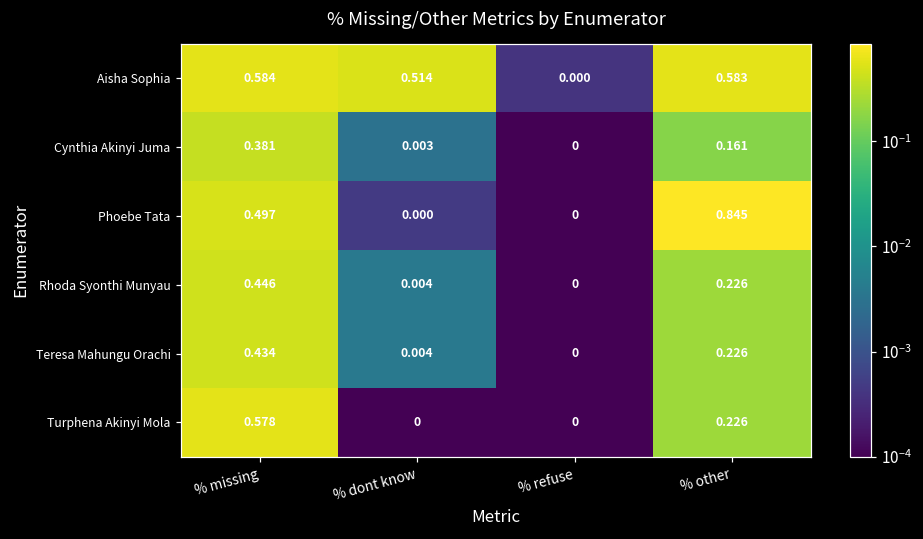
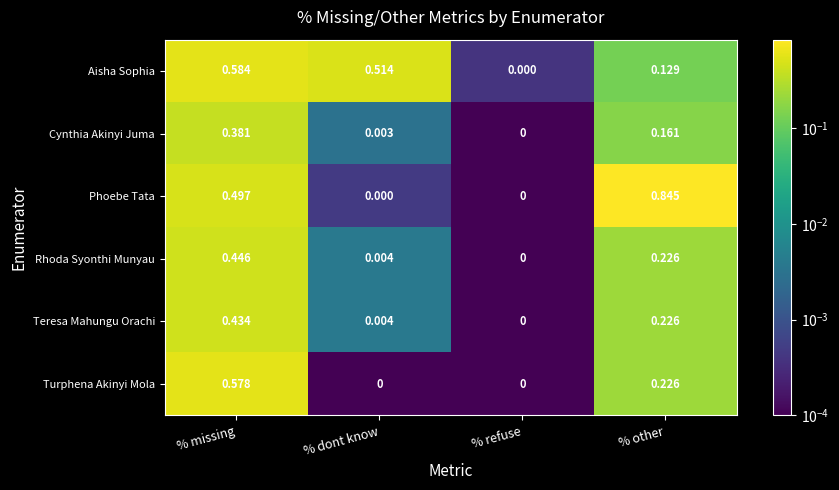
Aisha Sophia, % other: 0.583 -> 0.129
